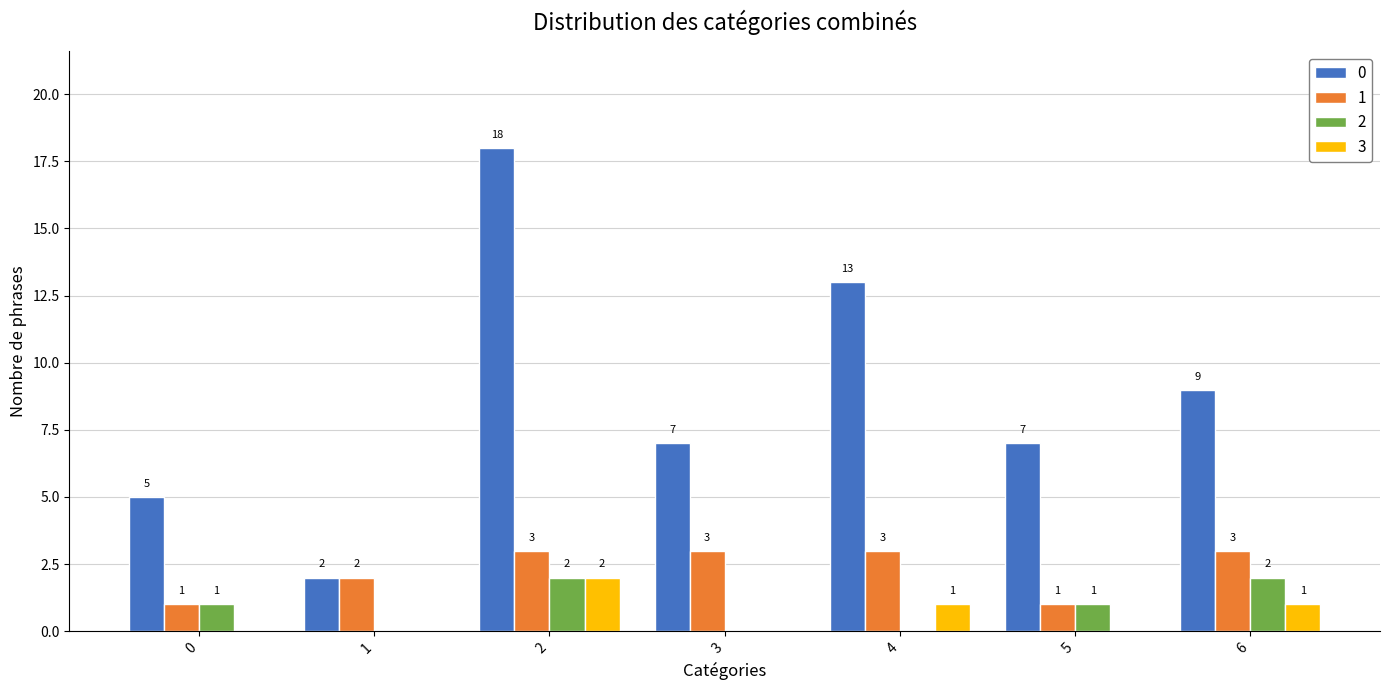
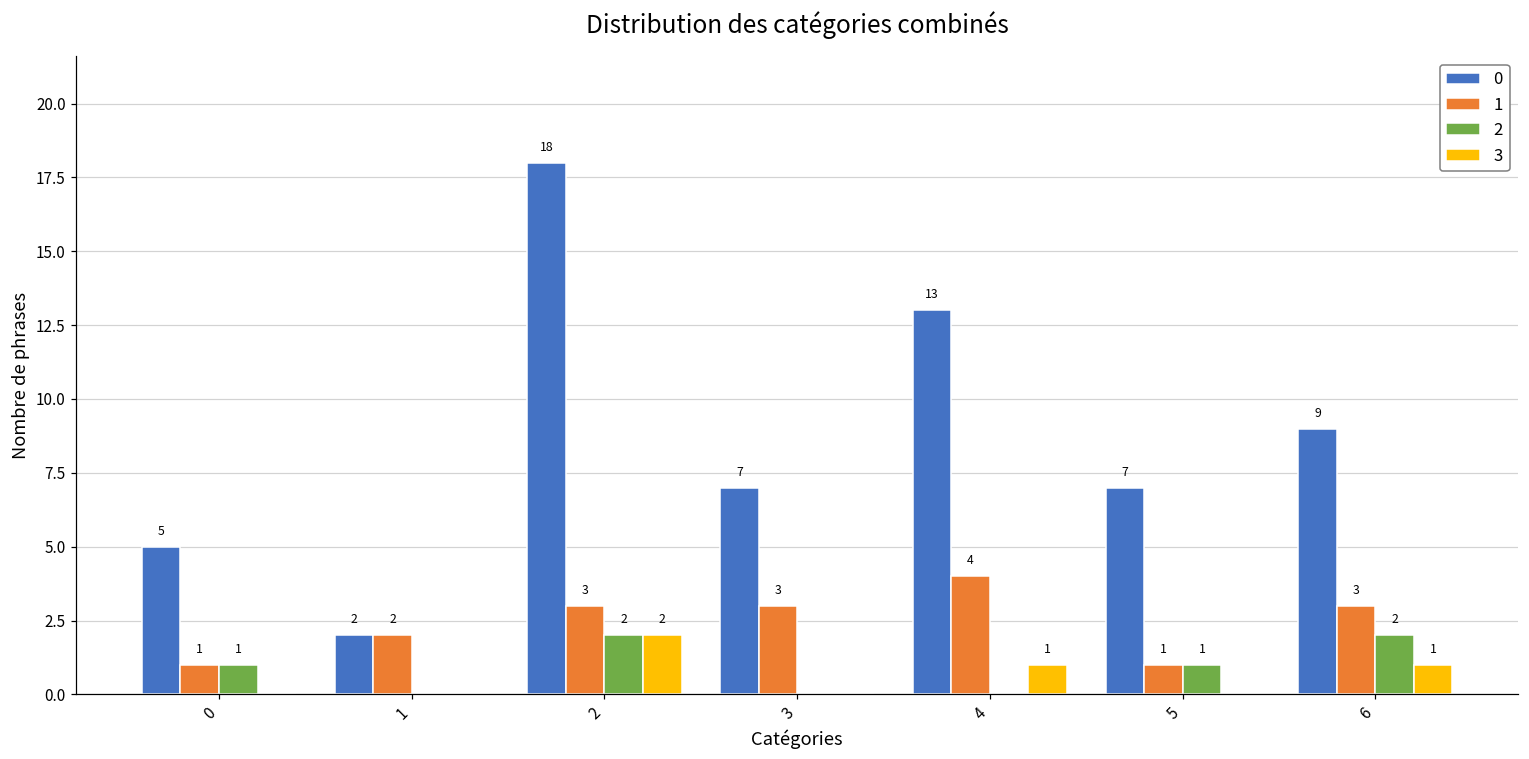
1, 4: 3 -> 4
